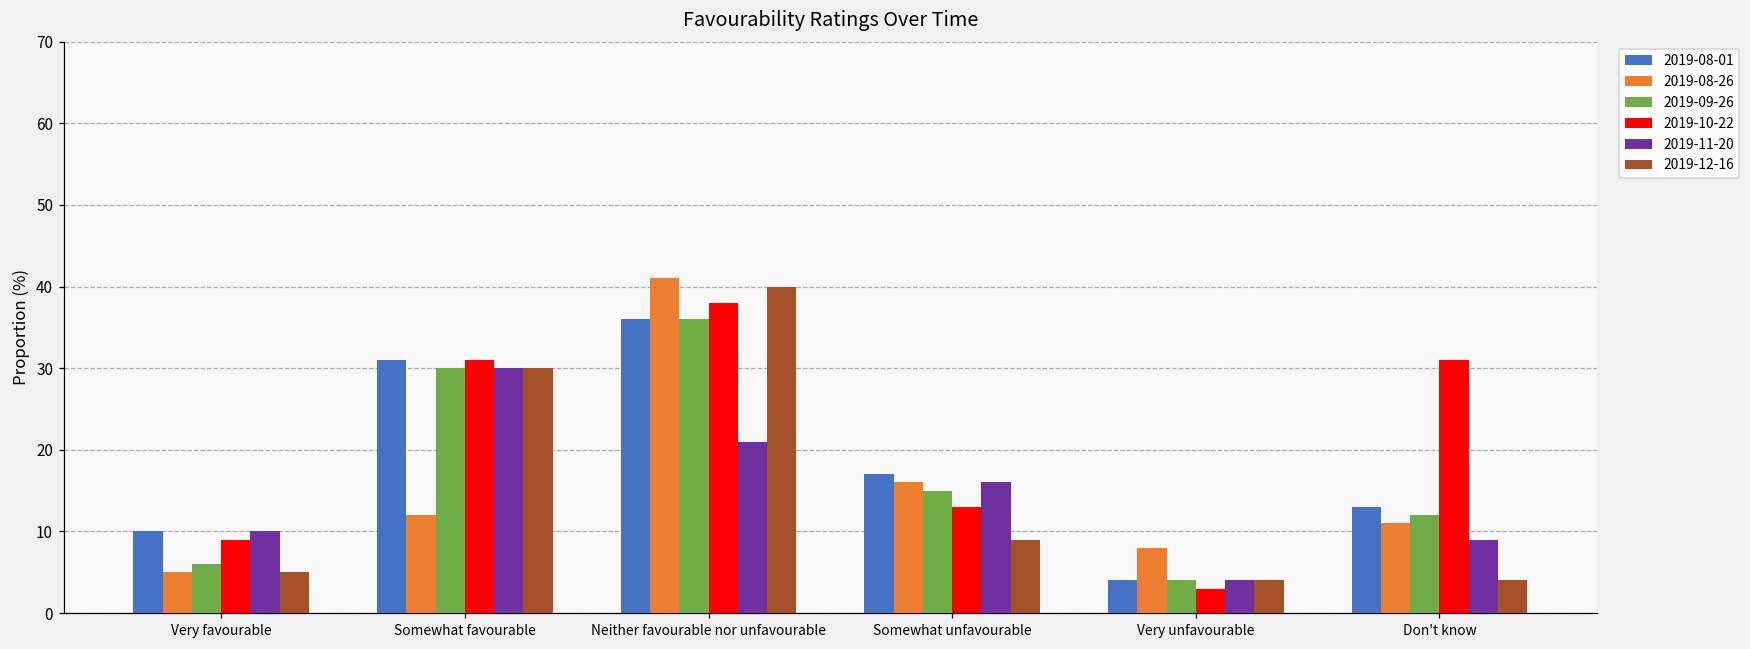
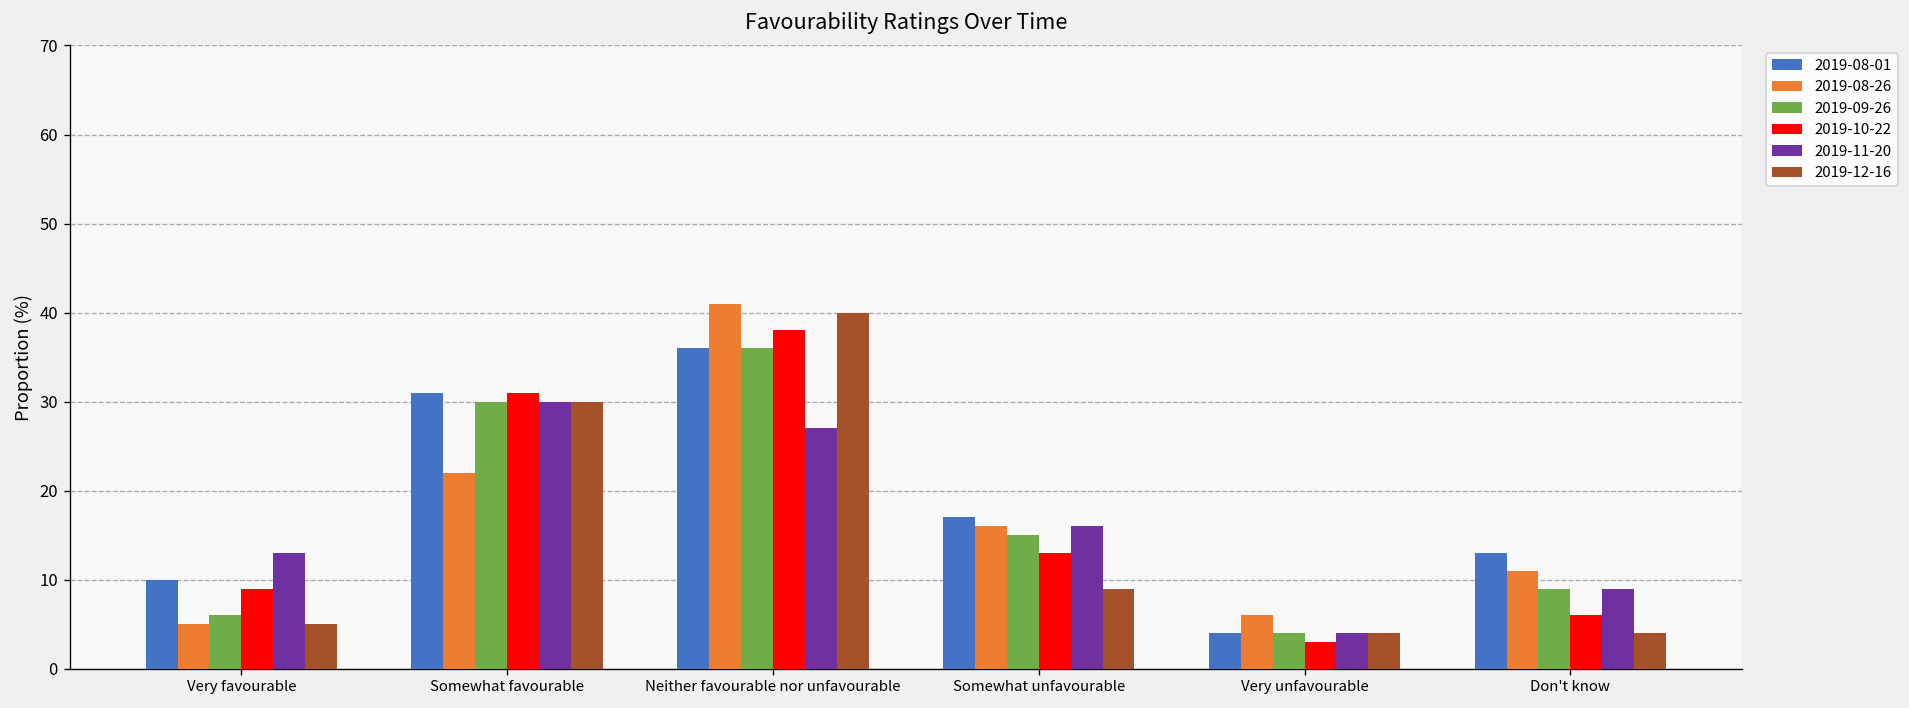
2019-11-20, Very favourable: 10 -> 13
2019-08-26, Somewhat favourable: 12 -> 22
2019-11-20, Neither favourable nor unfavourable: 21 -> 27
2019-08-26, Very unfavourable: 8 -> 6
2019-09-26, Don't know: 12 -> 9
2019-10-22, Don't know: 31 -> 6
